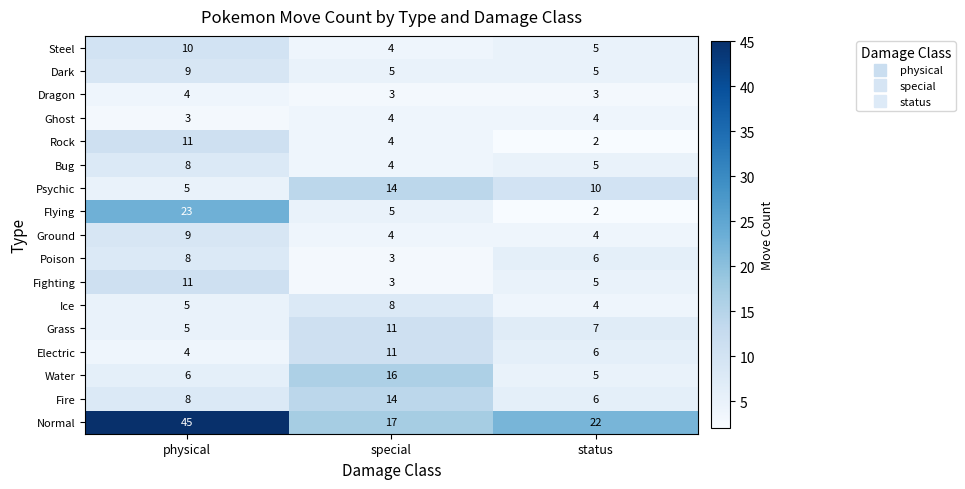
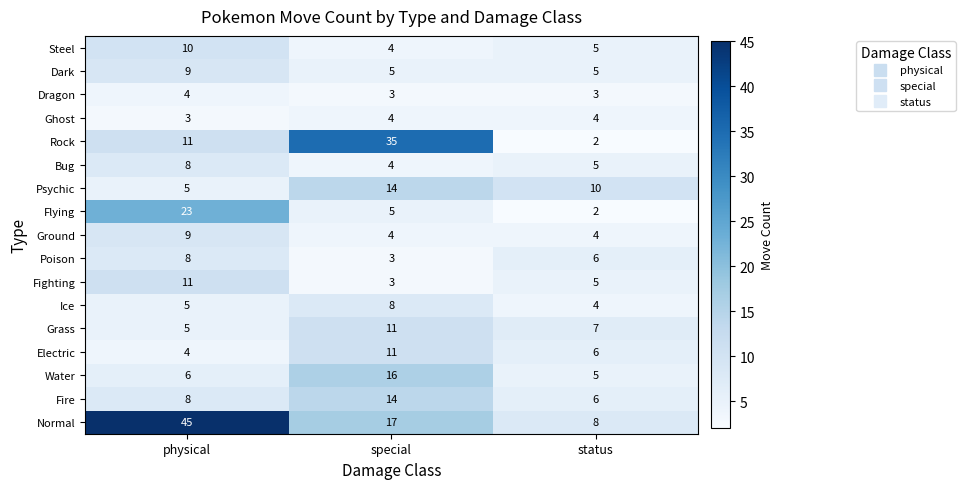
Rock, special: 4 -> 35
Normal, status: 22 -> 8
